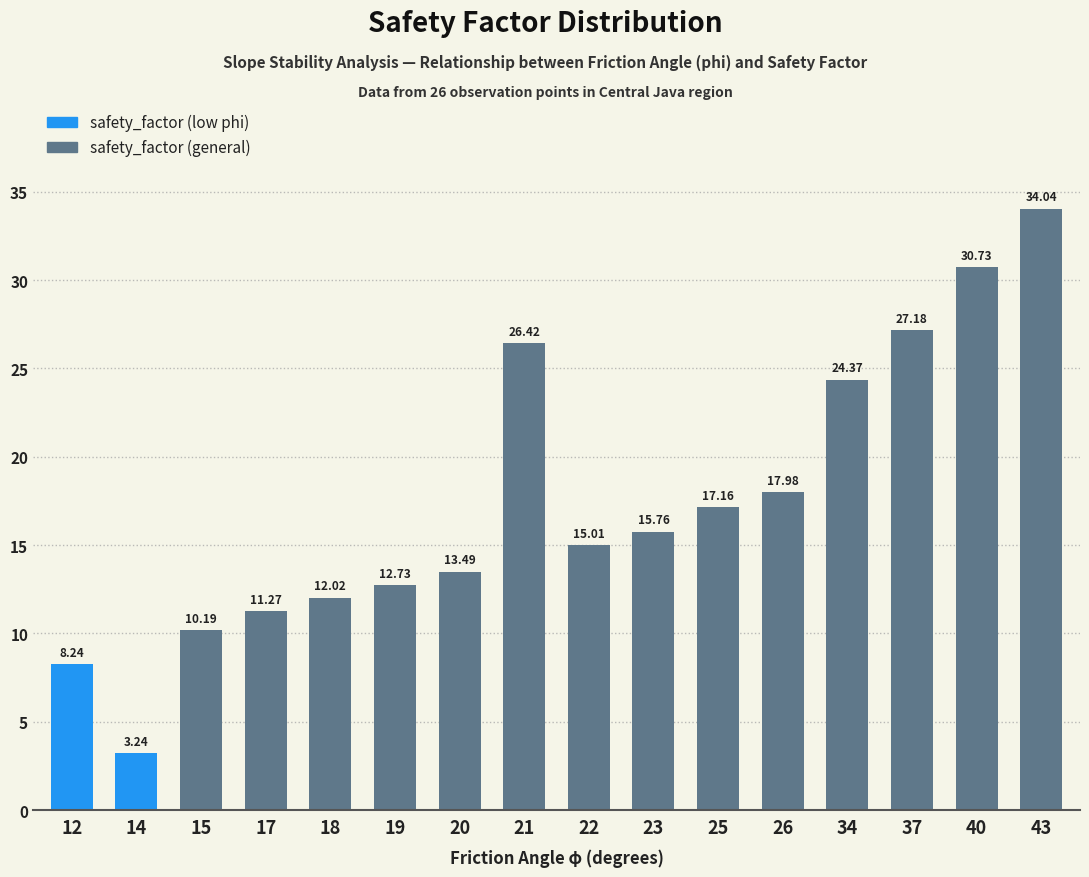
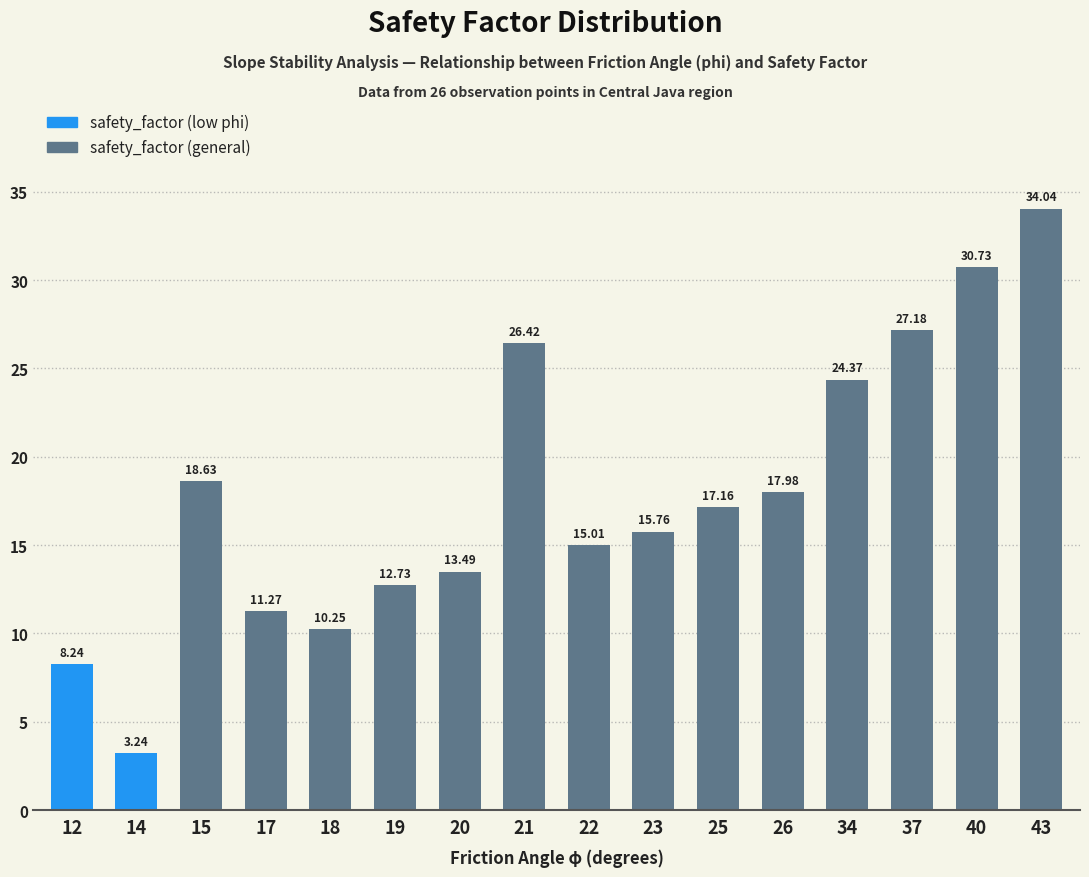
15: 10.19 -> 18.63
18: 12.02 -> 10.25
